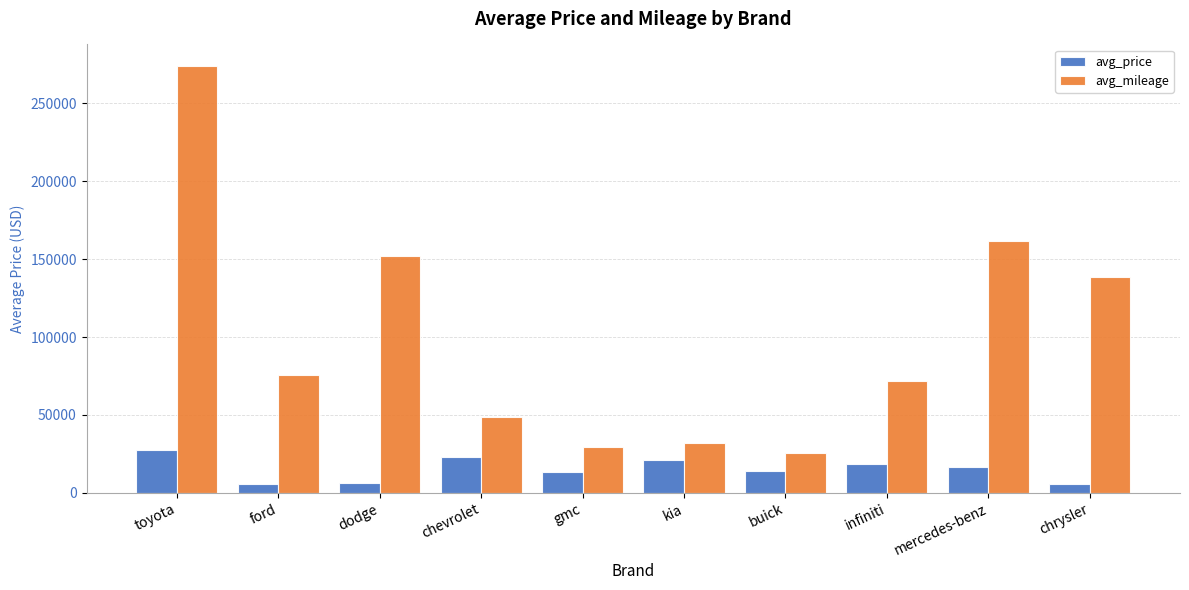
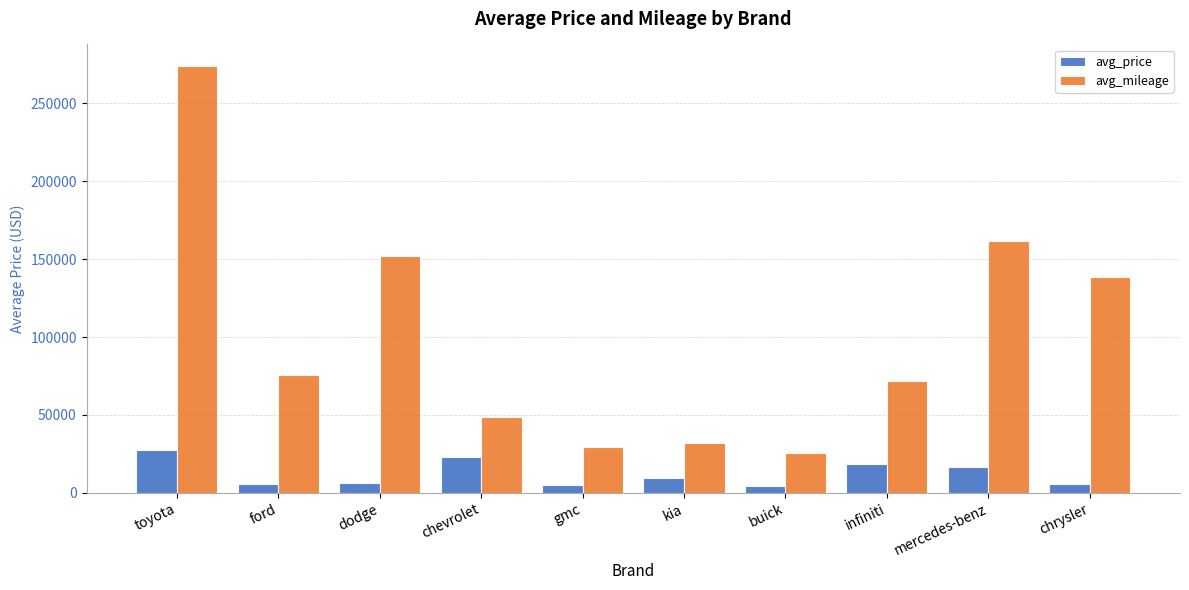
avg_price, gmc: 13000 -> 5000
avg_price, kia: 21000 -> 10000
avg_price, buick: 14000 -> 4000
